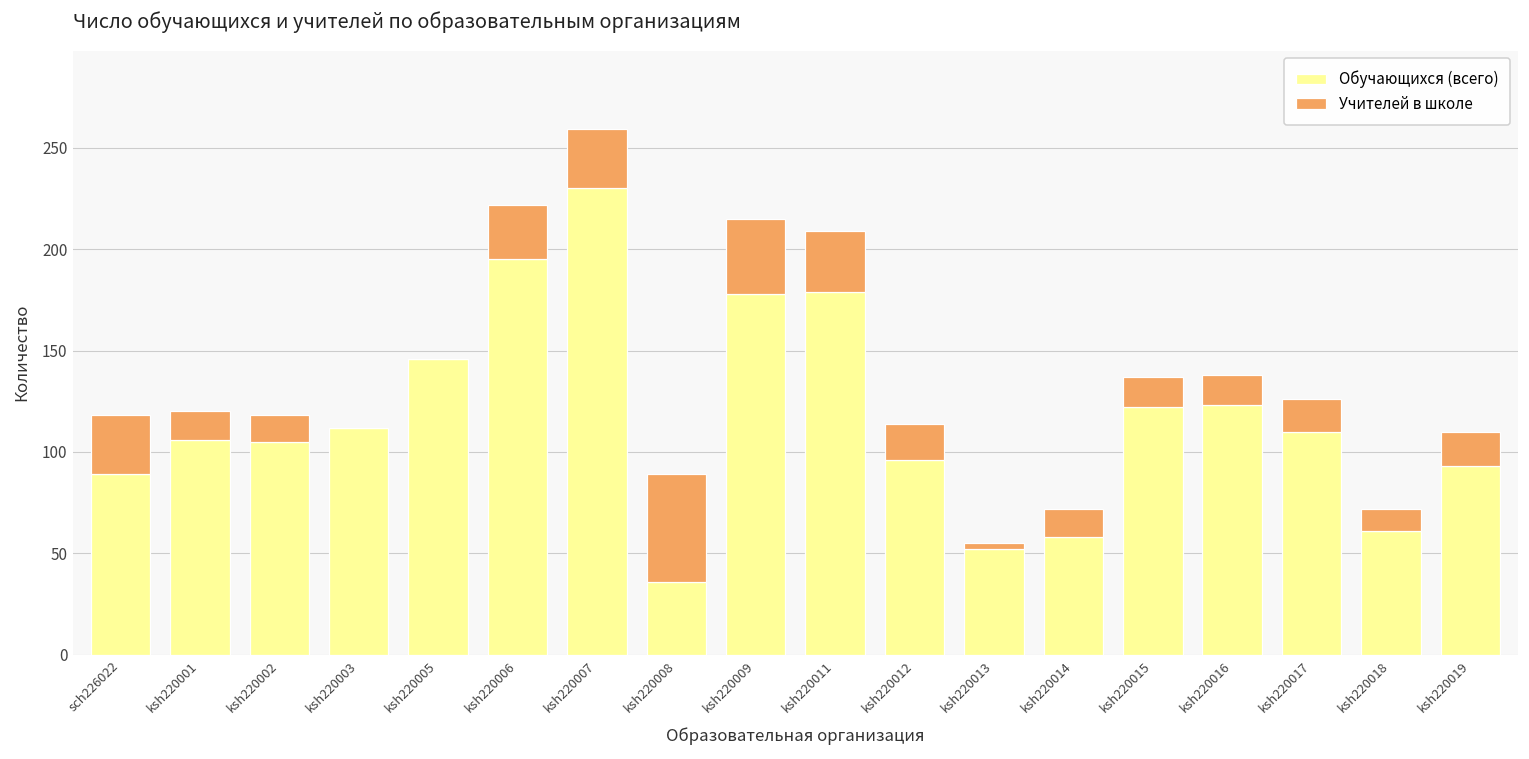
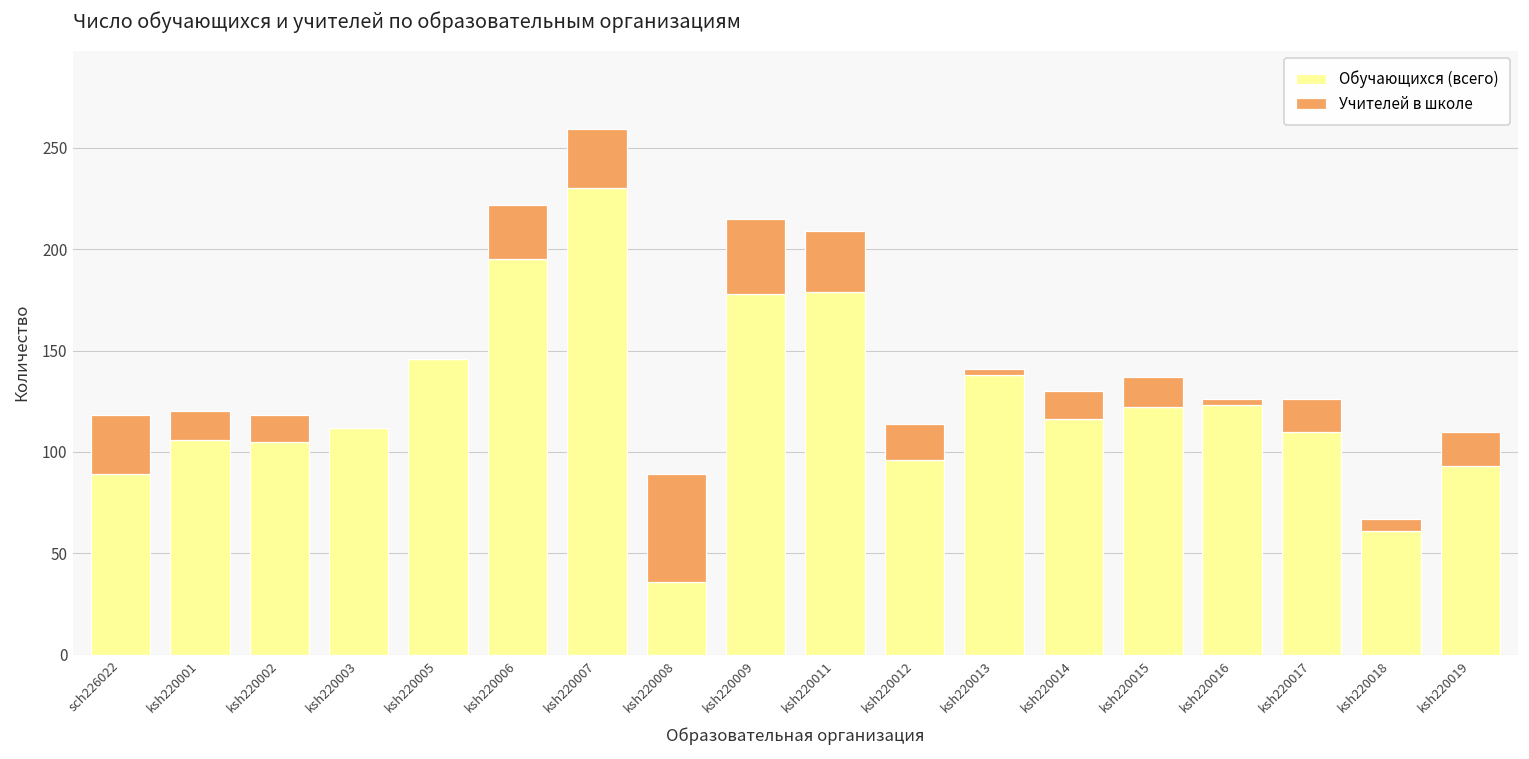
Обучающихся (всего), ksh220013: 52 -> 138
Обучающихся (всего), ksh220014: 58 -> 116
Учителей в школе, ksh220016: 15 -> 3
Учителей в школе, ksh220018: 11 -> 6
